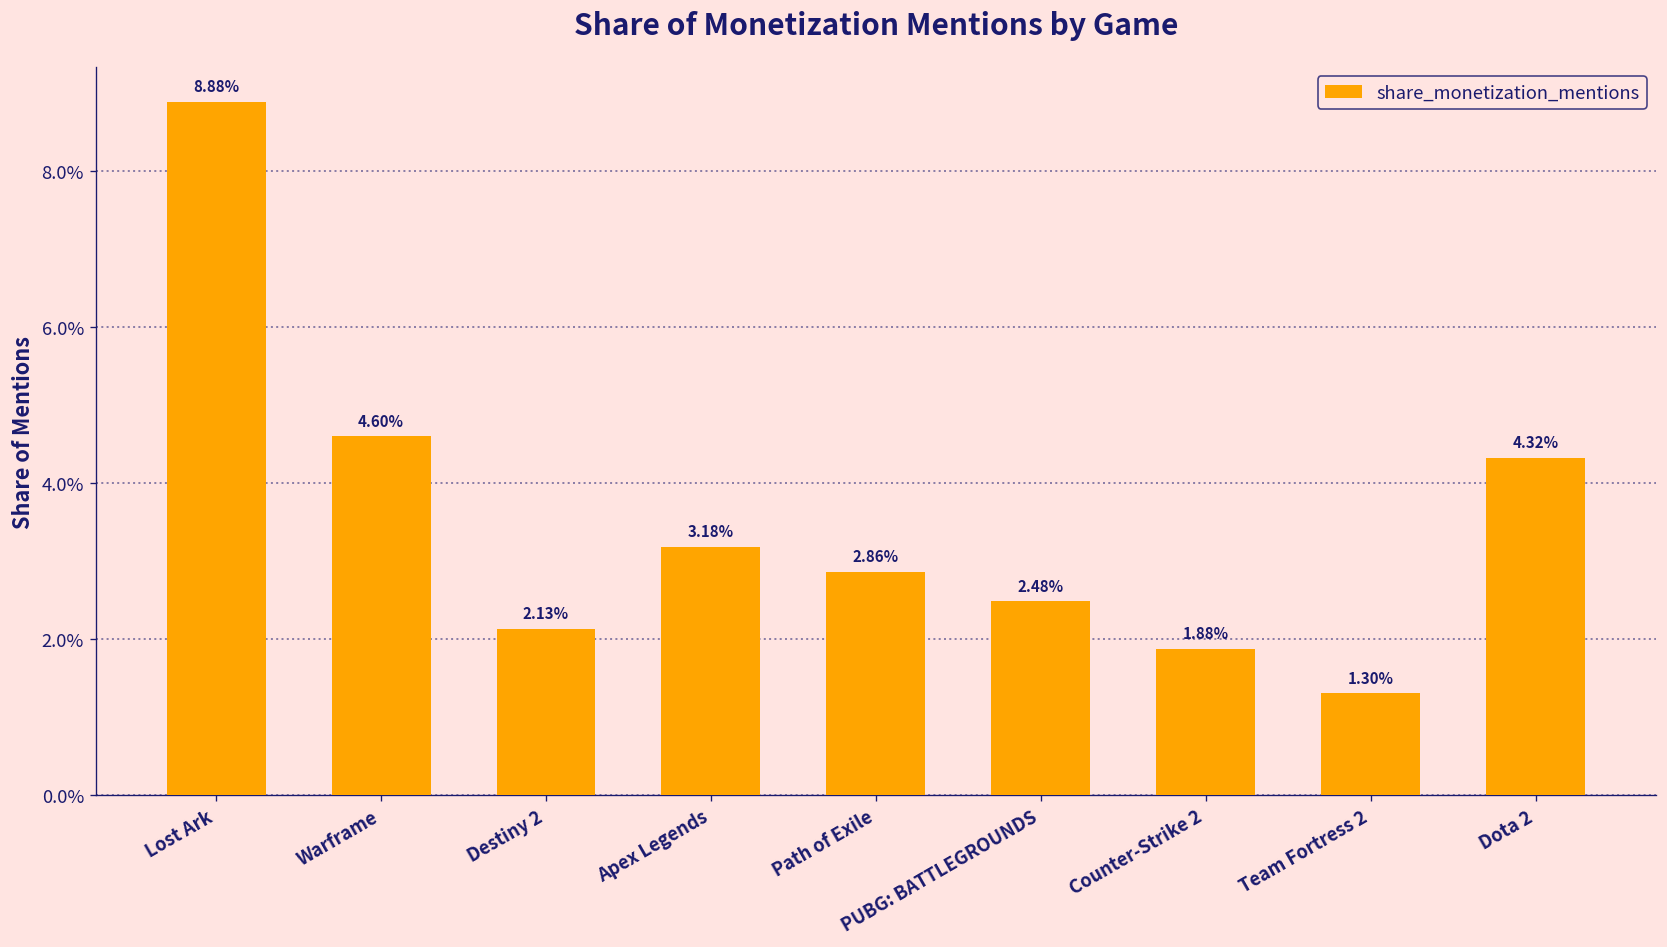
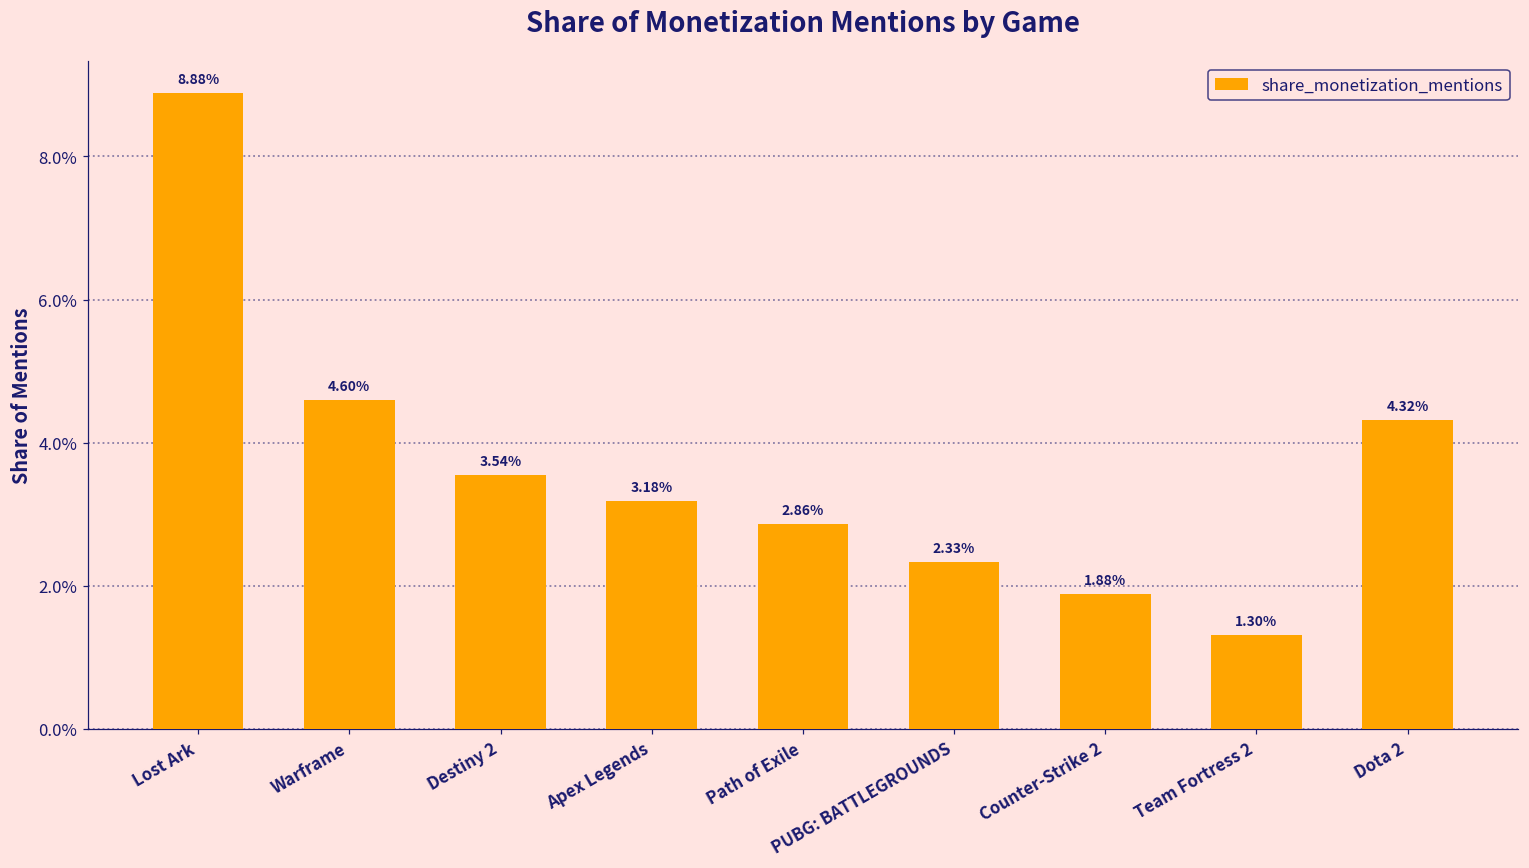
Destiny 2: 2.13% -> 3.54%
PUBG: BATTLEGROUNDS: 2.48% -> 2.33%
